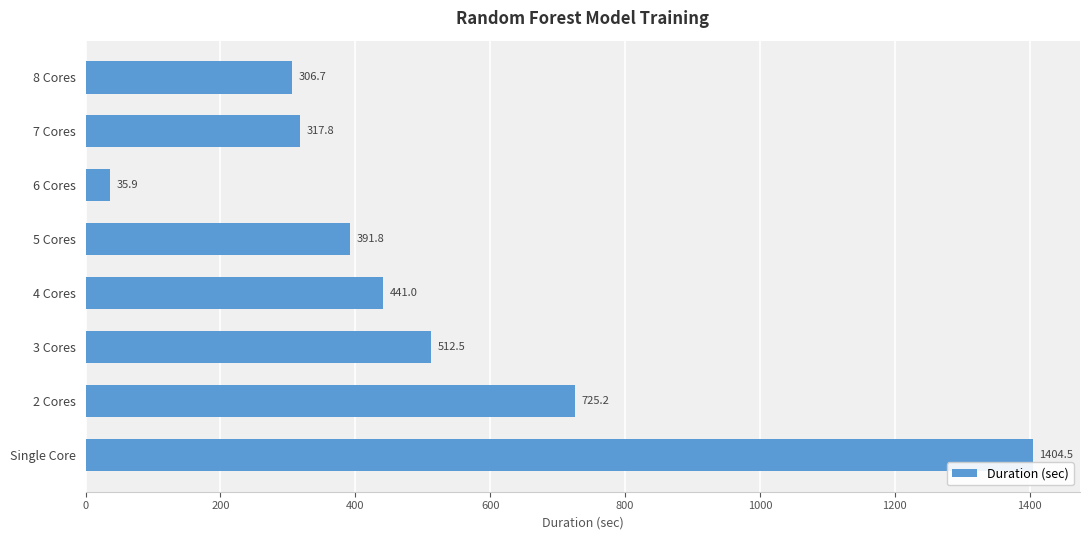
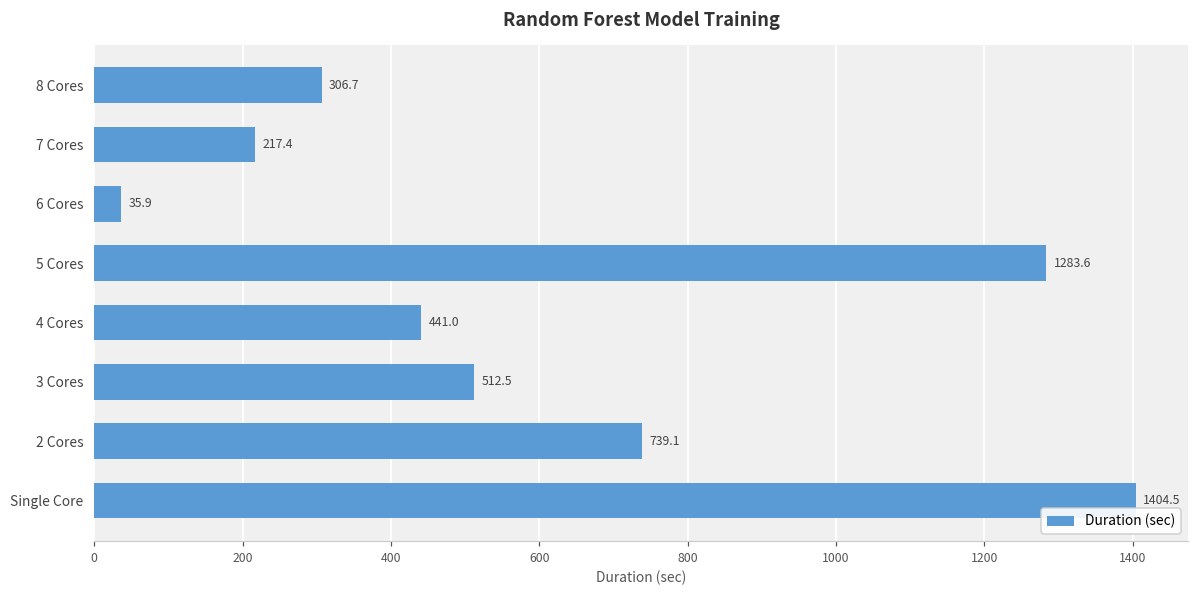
7 Cores: 317.8 -> 217.4
5 Cores: 391.8 -> 1283.6
2 Cores: 725.2 -> 739.1
